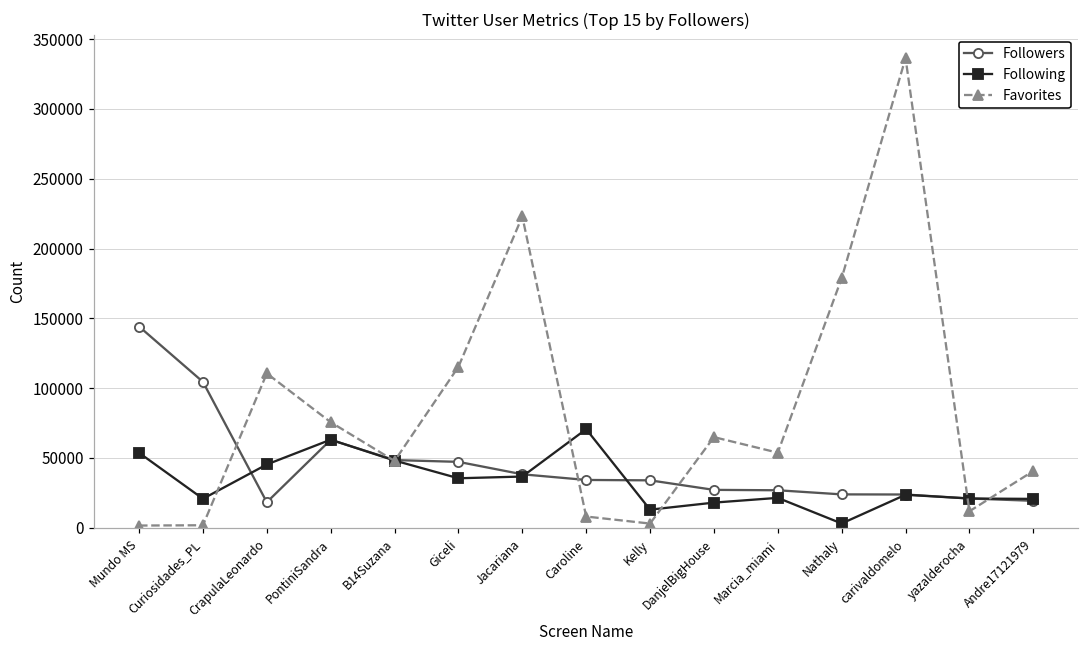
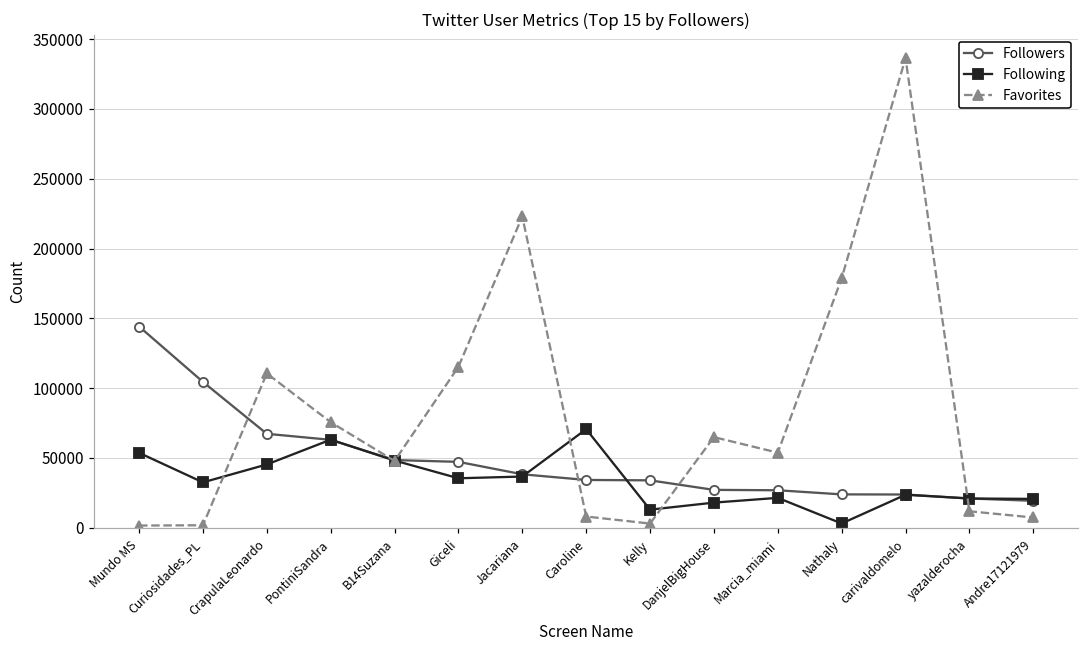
Following, Curiosidades_PL: 21000 -> 33000
Followers, CrapulaLeonardo: 18000 -> 67000
Favorites, Andre17121979: 41000 -> 7000
